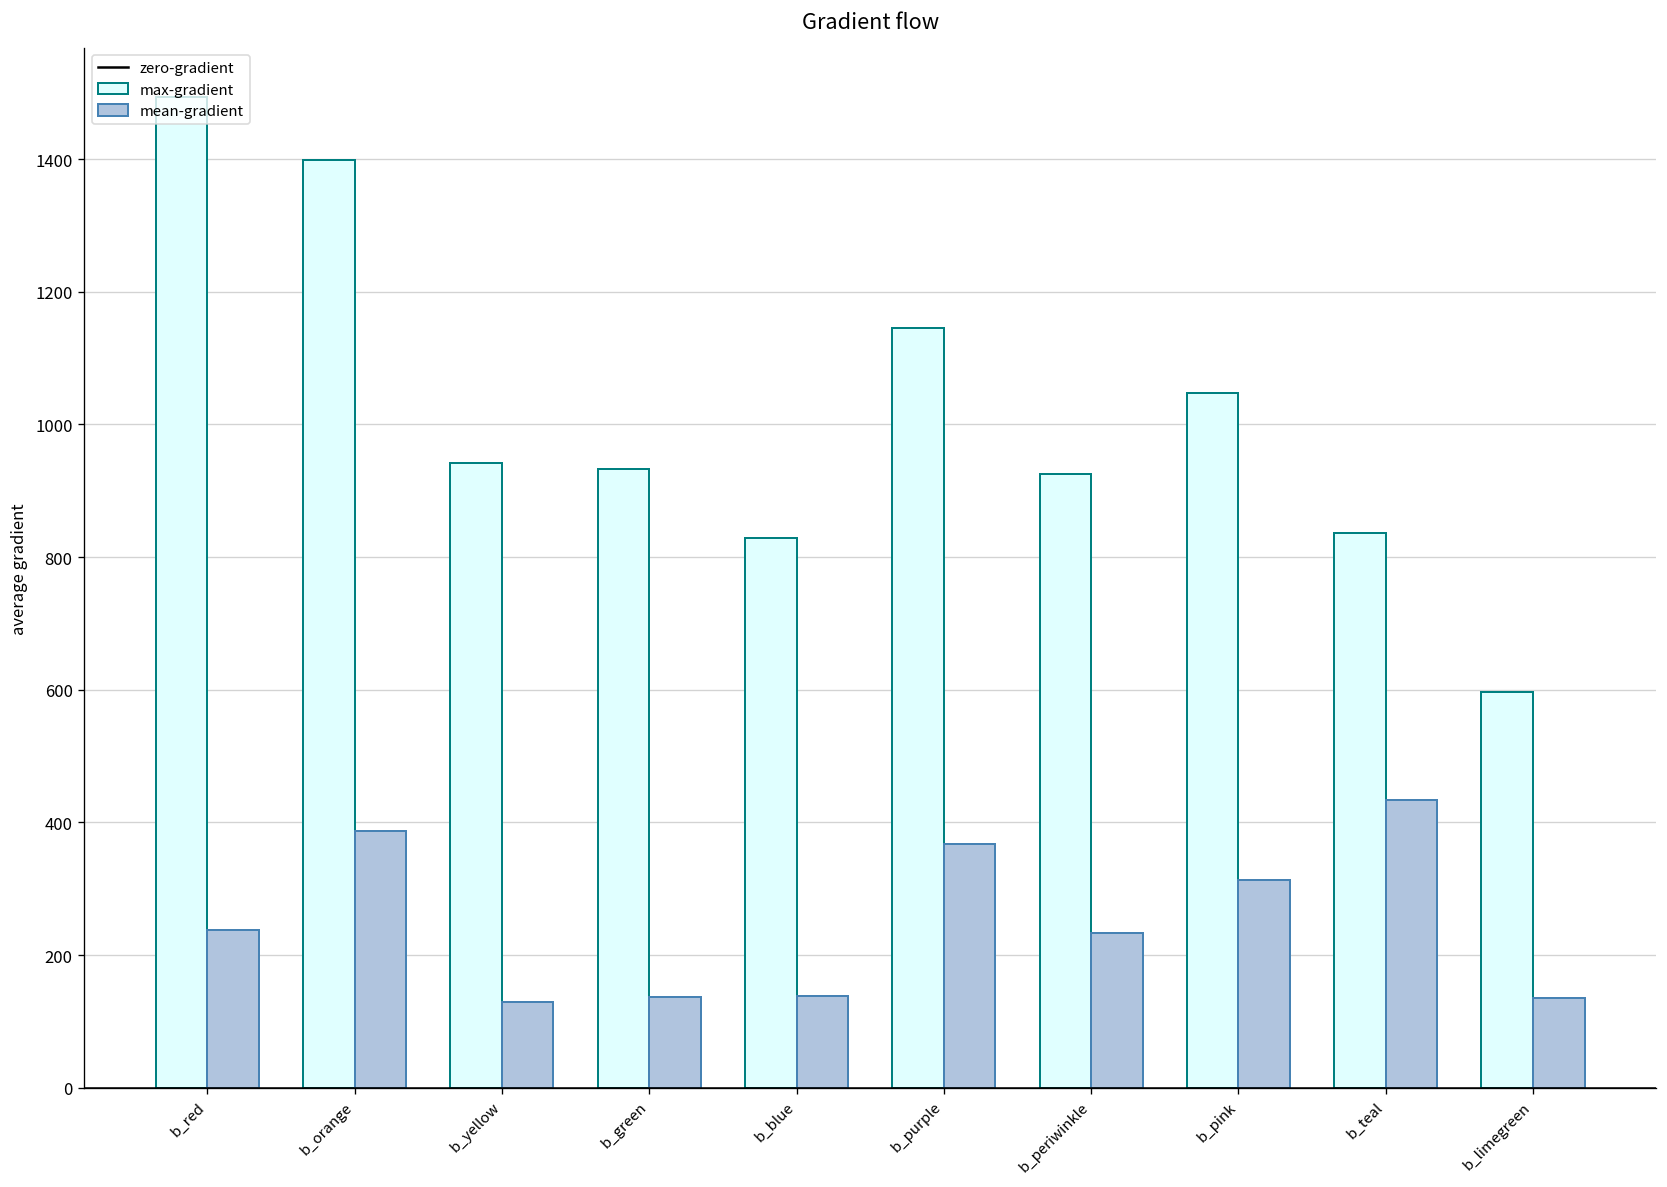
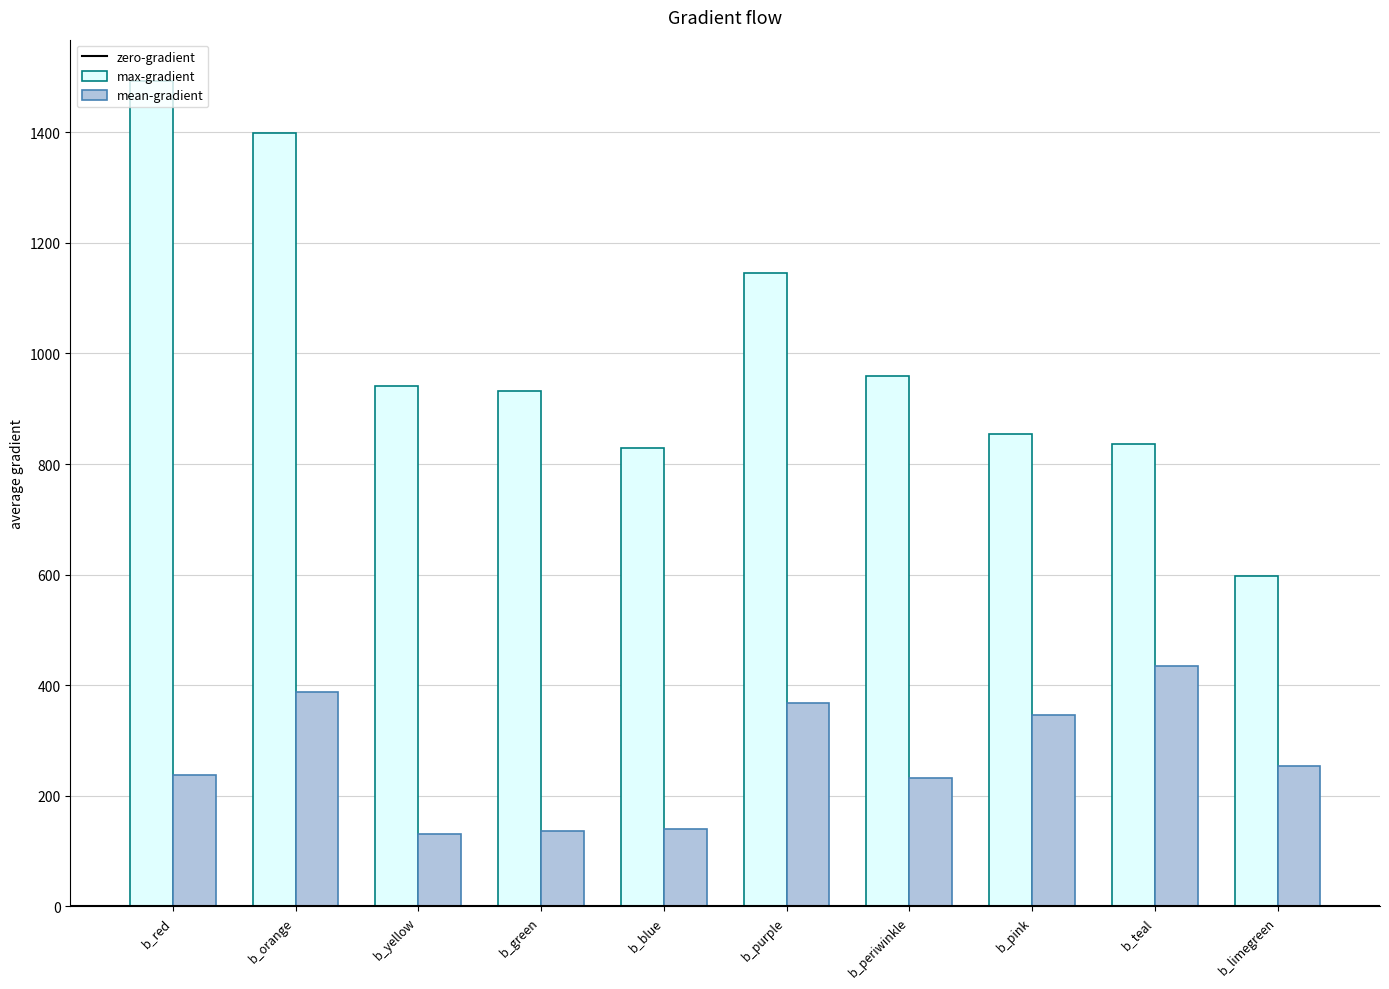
max-gradient, b_periwinkle: 930 -> 960
max-gradient, b_pink: 1050 -> 850
mean-gradient, b_pink: 310 -> 350
mean-gradient, b_limegreen: 140 -> 250
